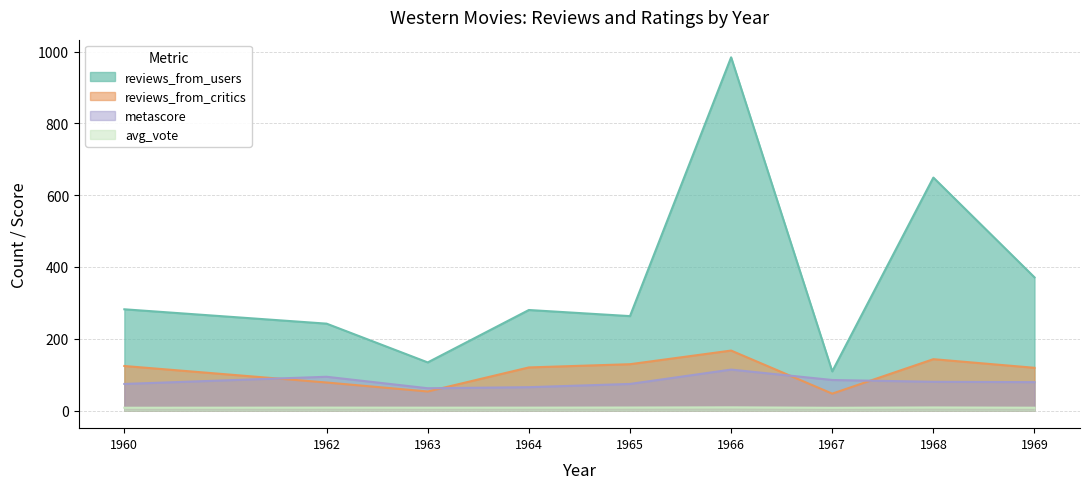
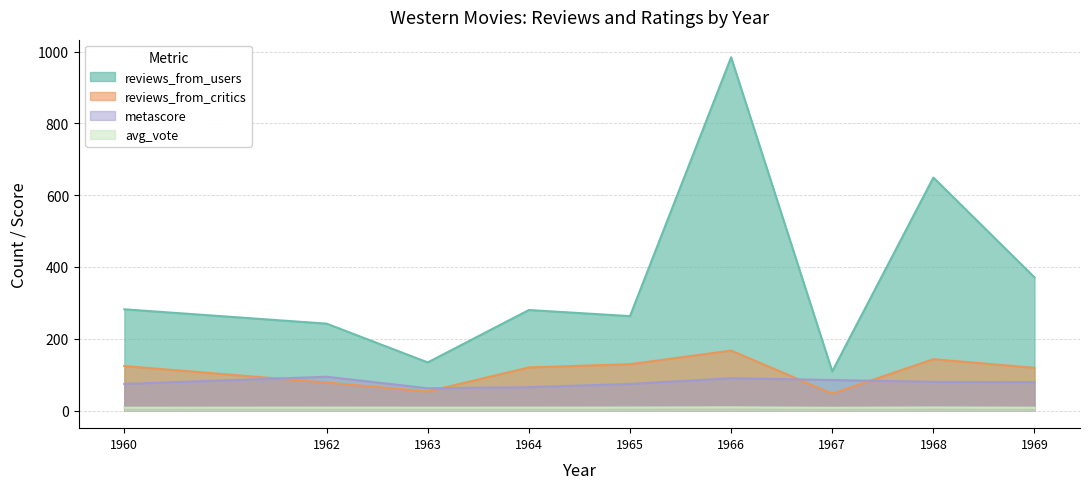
metascore, 1966: 110 -> 90
